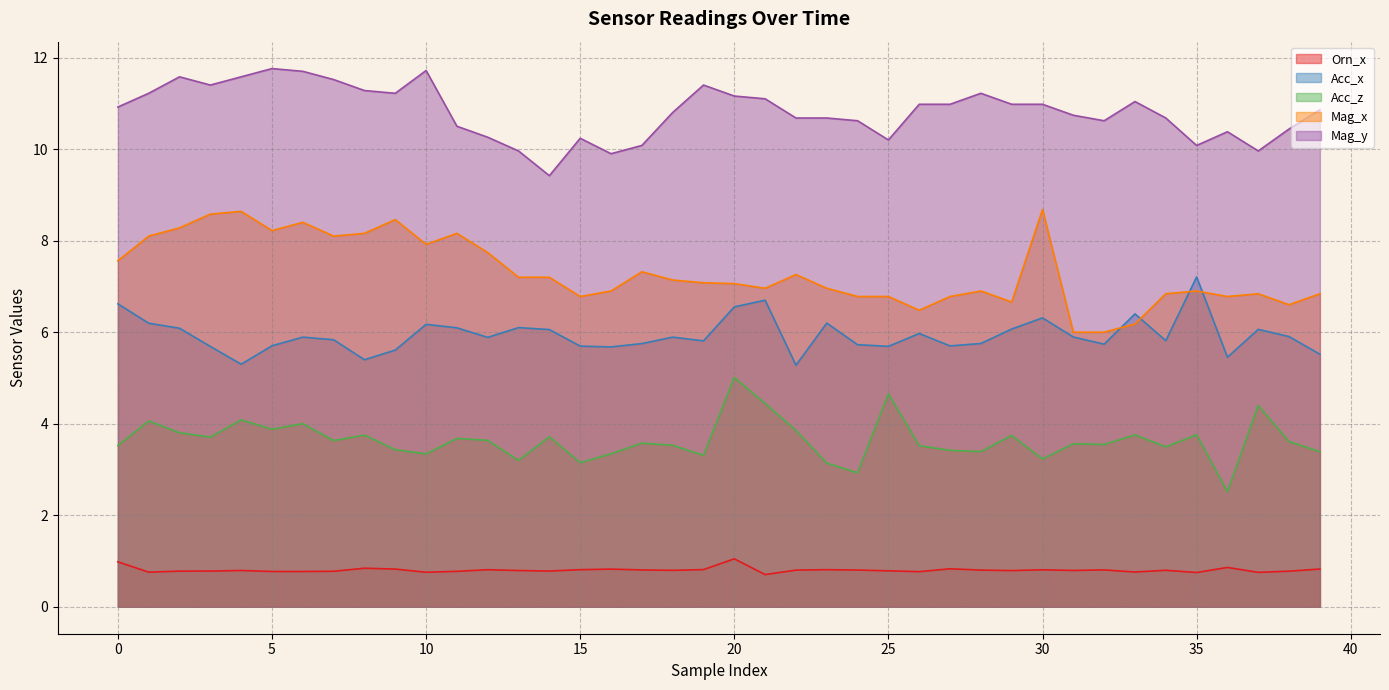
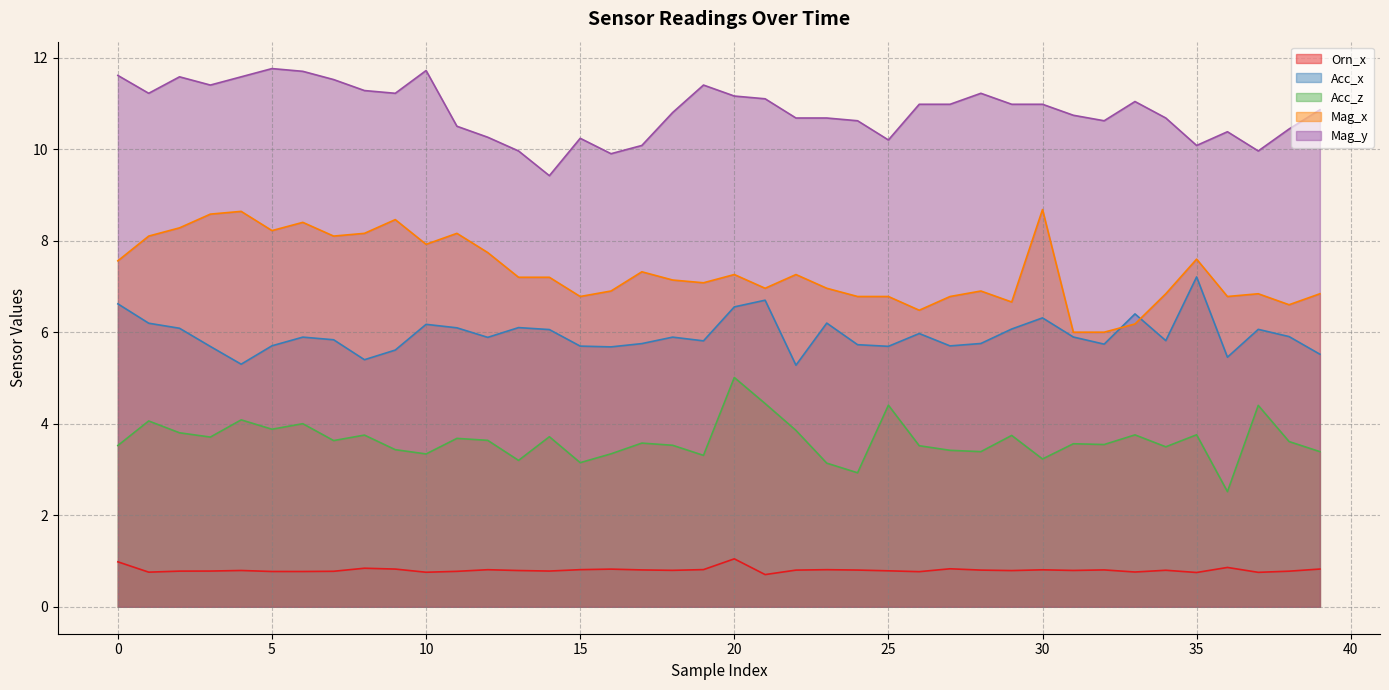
Mag_y, 0: 10.9 -> 11.6
Mag_x, 20: 7.1 -> 7.3
Acc_z, 25: 4.7 -> 4.4
Mag_x, 35: 6.9 -> 7.6
